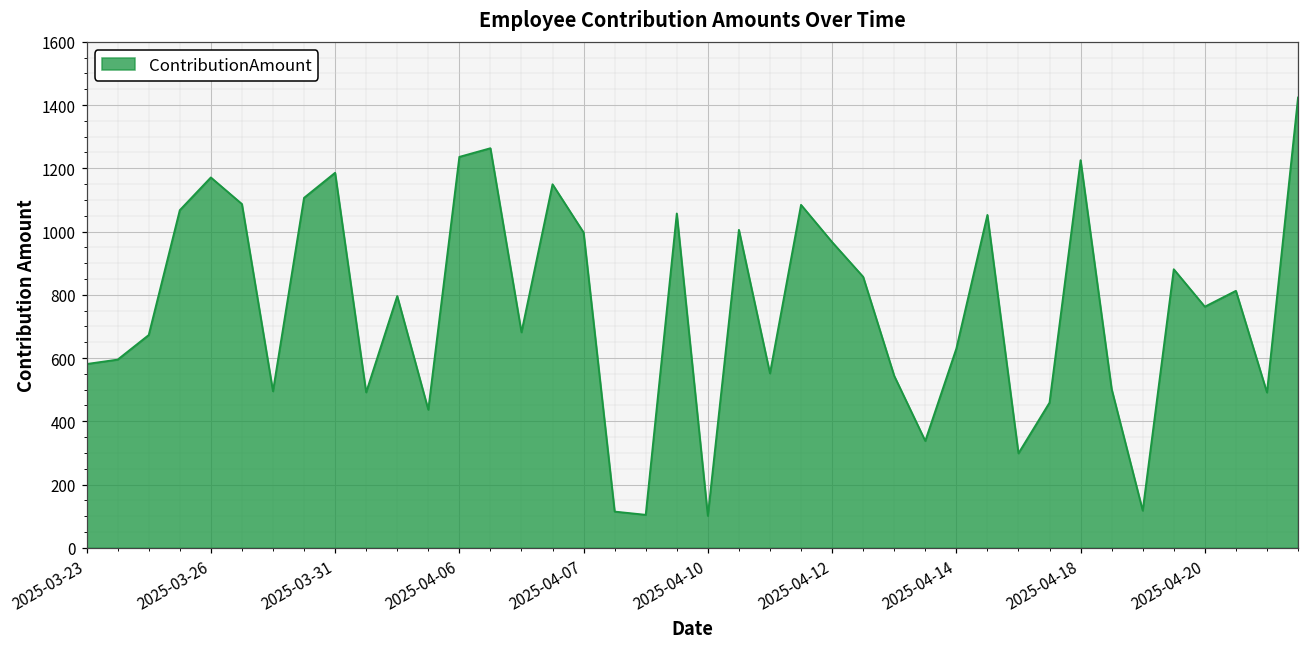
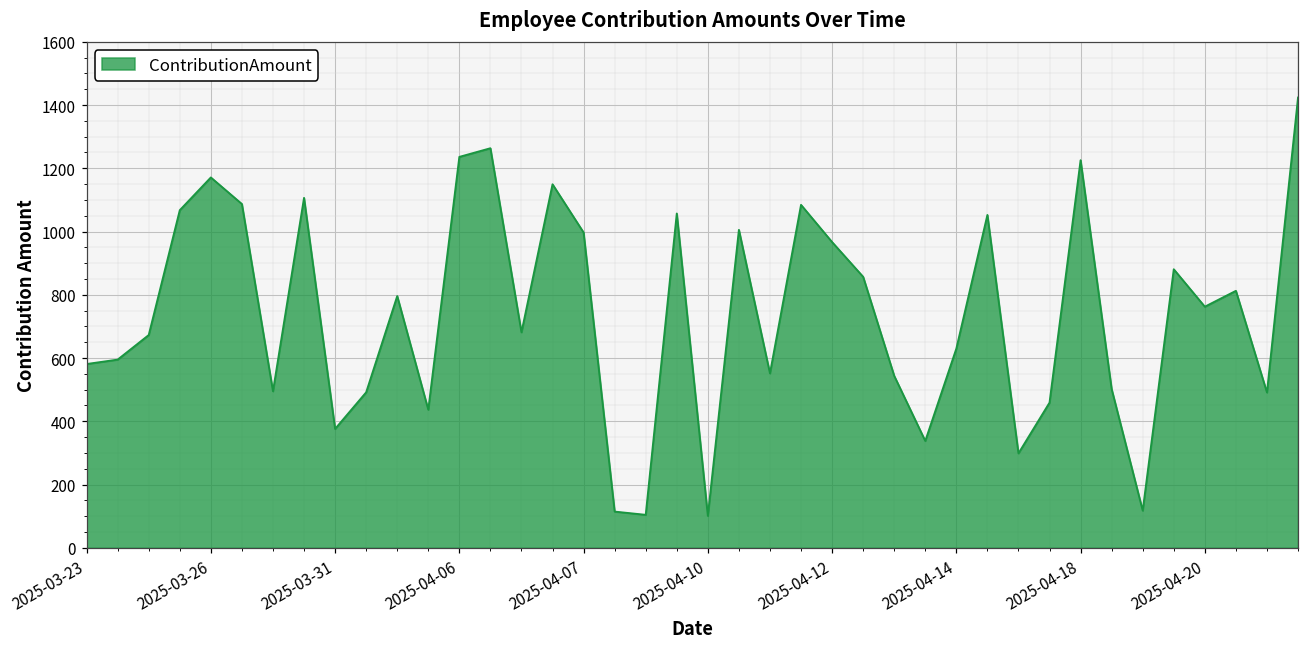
2025-03-31: 1190 -> 380
